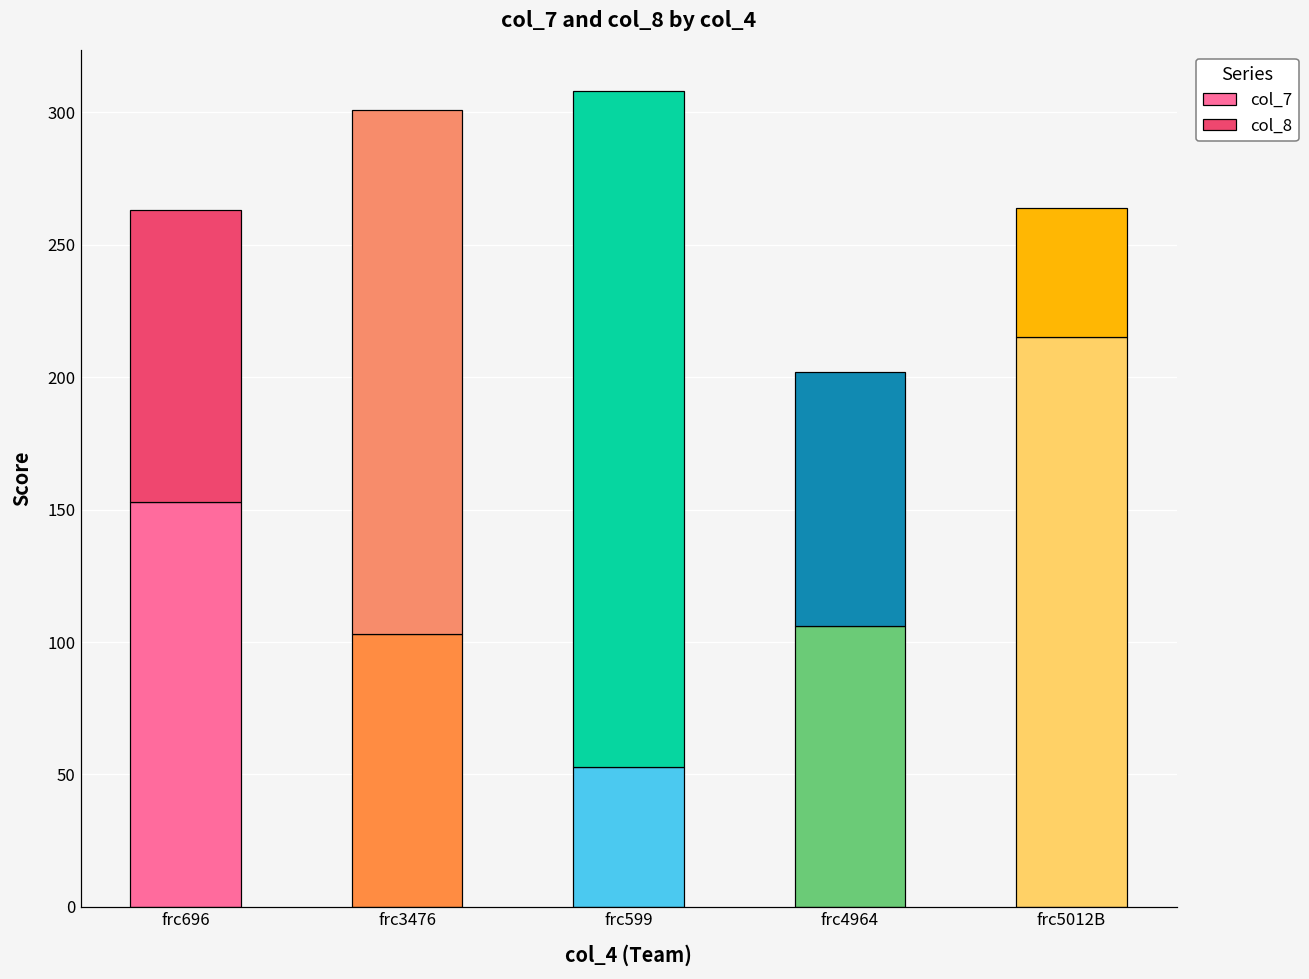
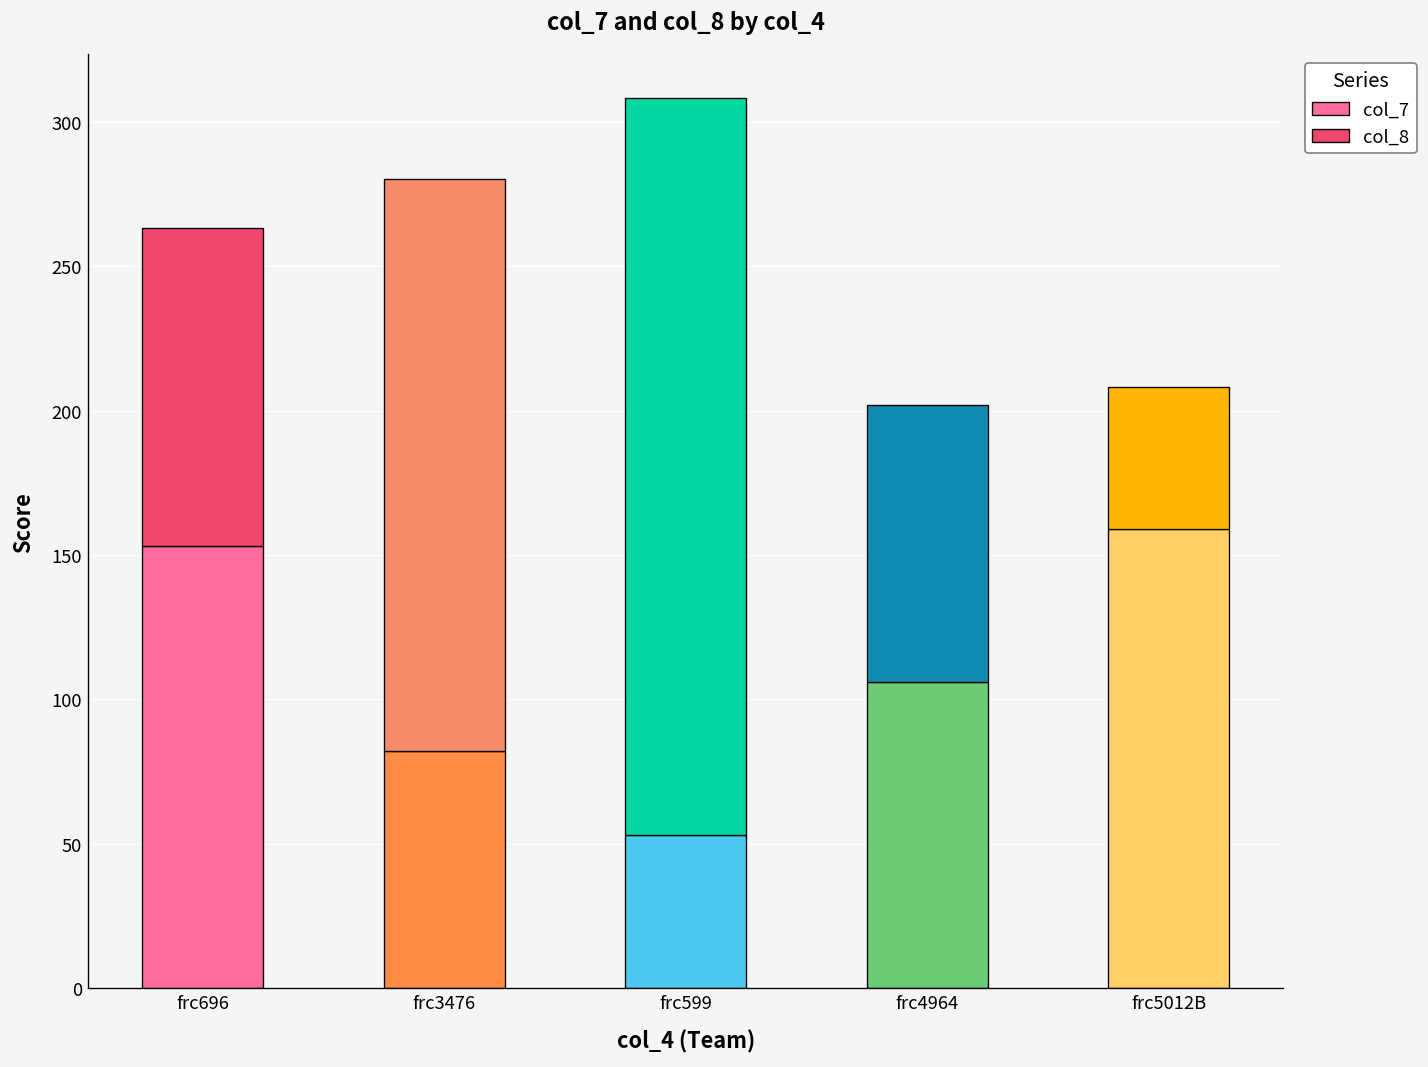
col_7, frc3476: 103 -> 82
col_7, frc5012B: 215 -> 159
